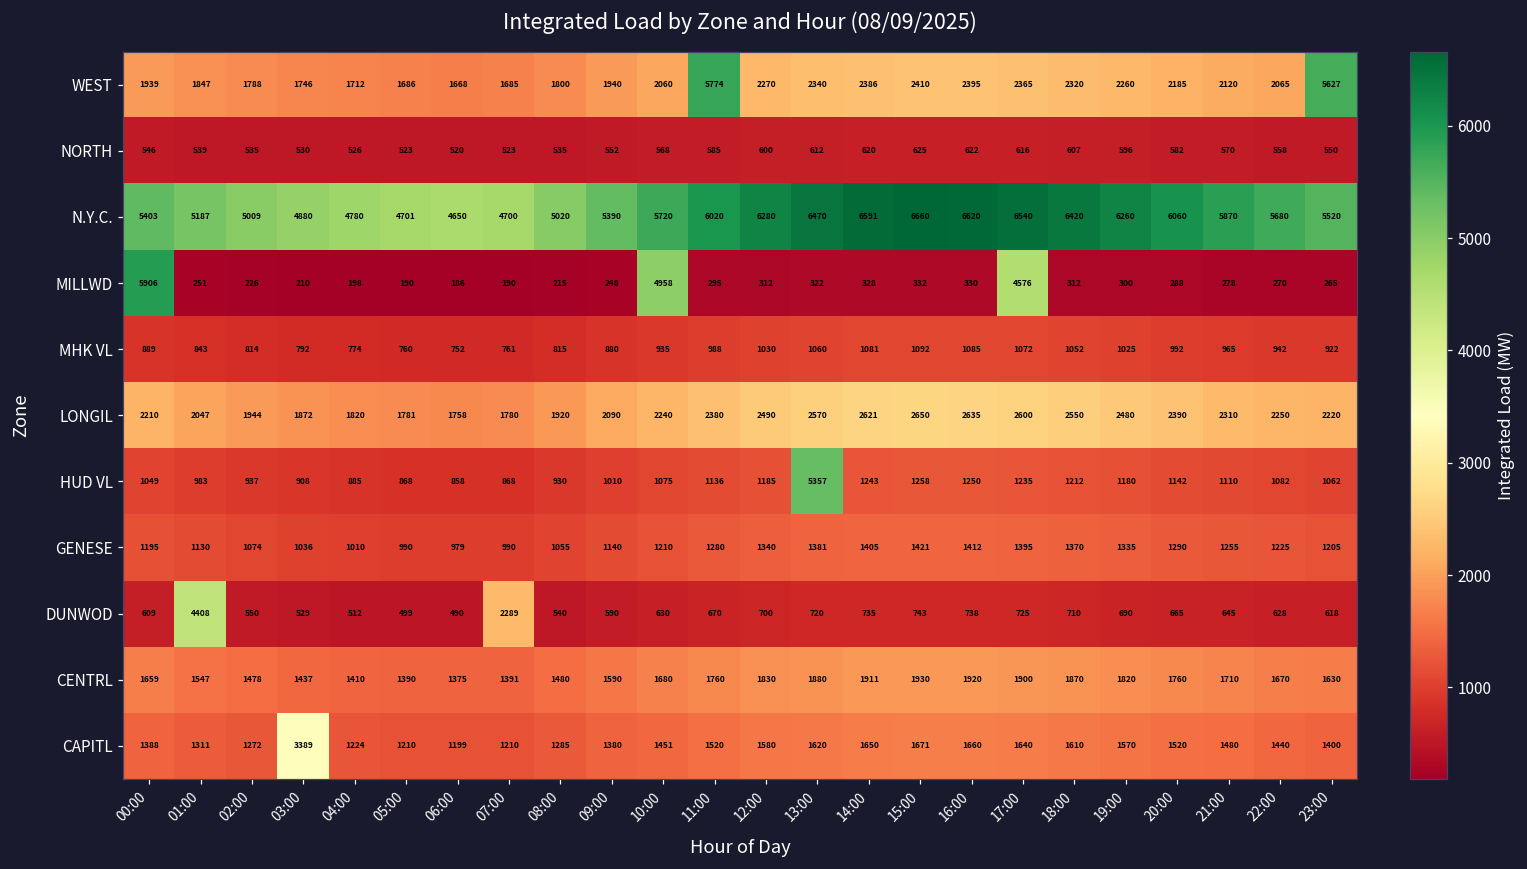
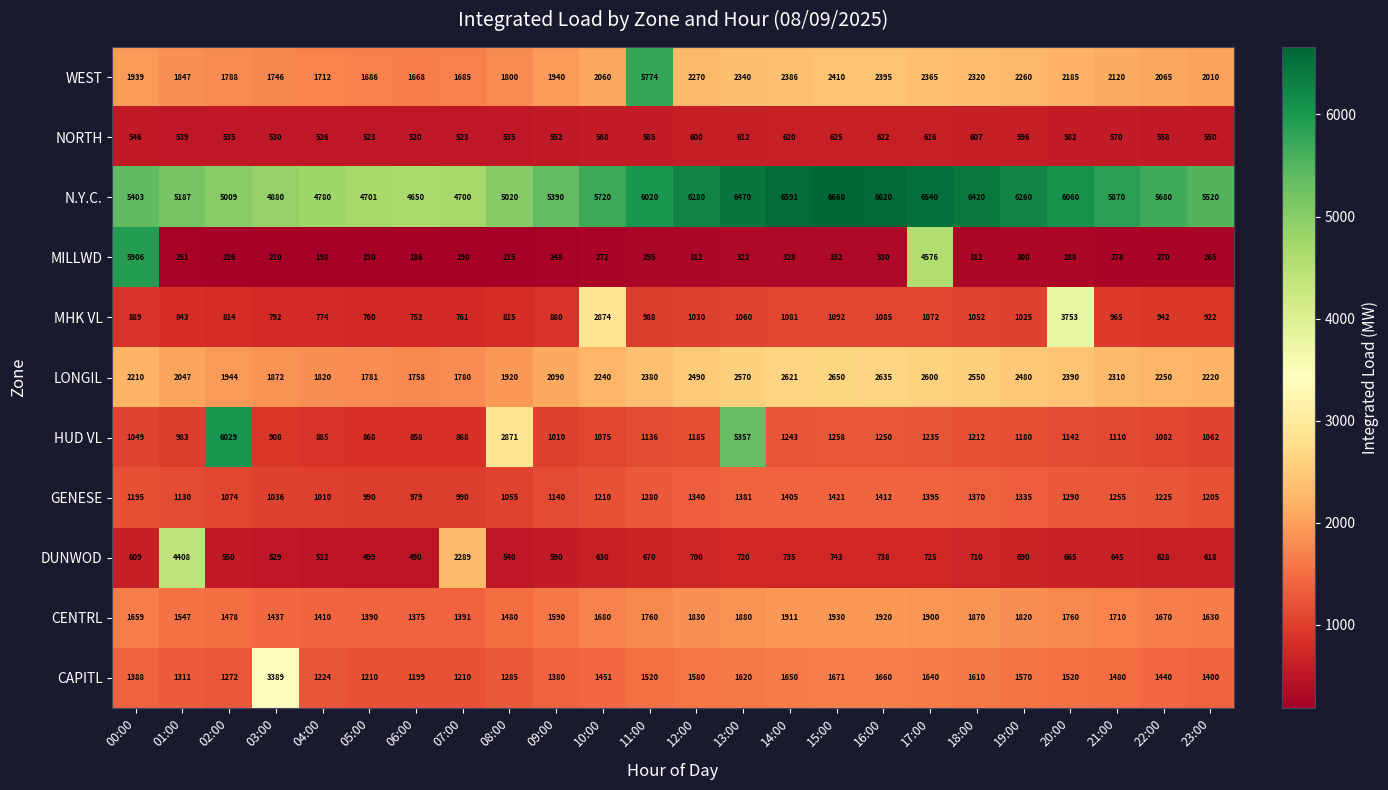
WEST, 23:00: 5627 -> 2010
MILLWD, 10:00: 4958 -> 272
MHK VL, 10:00: 935 -> 2874
MHK VL, 20:00: 992 -> 3753
HUD VL, 02:00: 937 -> 6029
HUD VL, 08:00: 930 -> 2871
